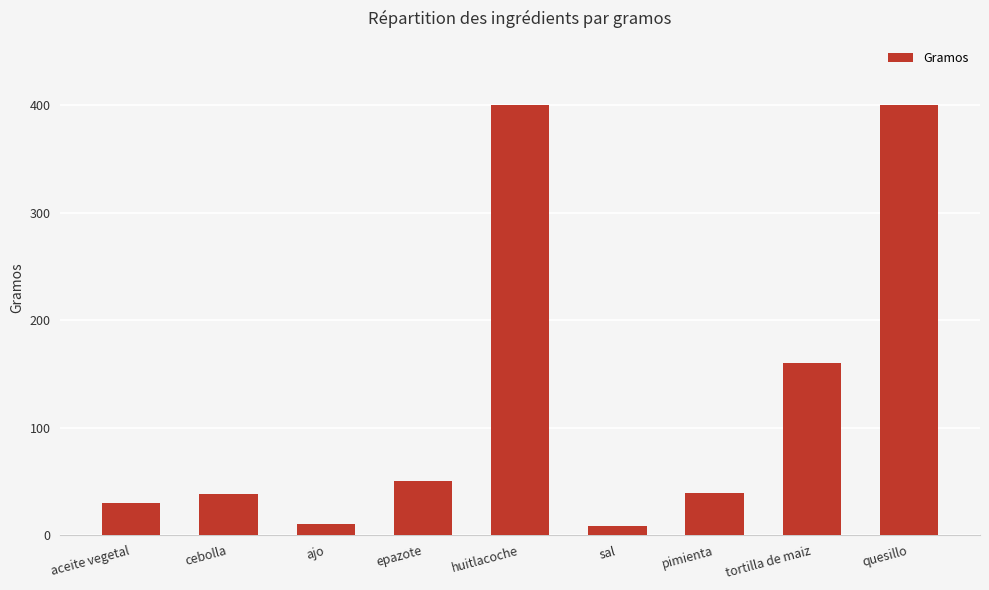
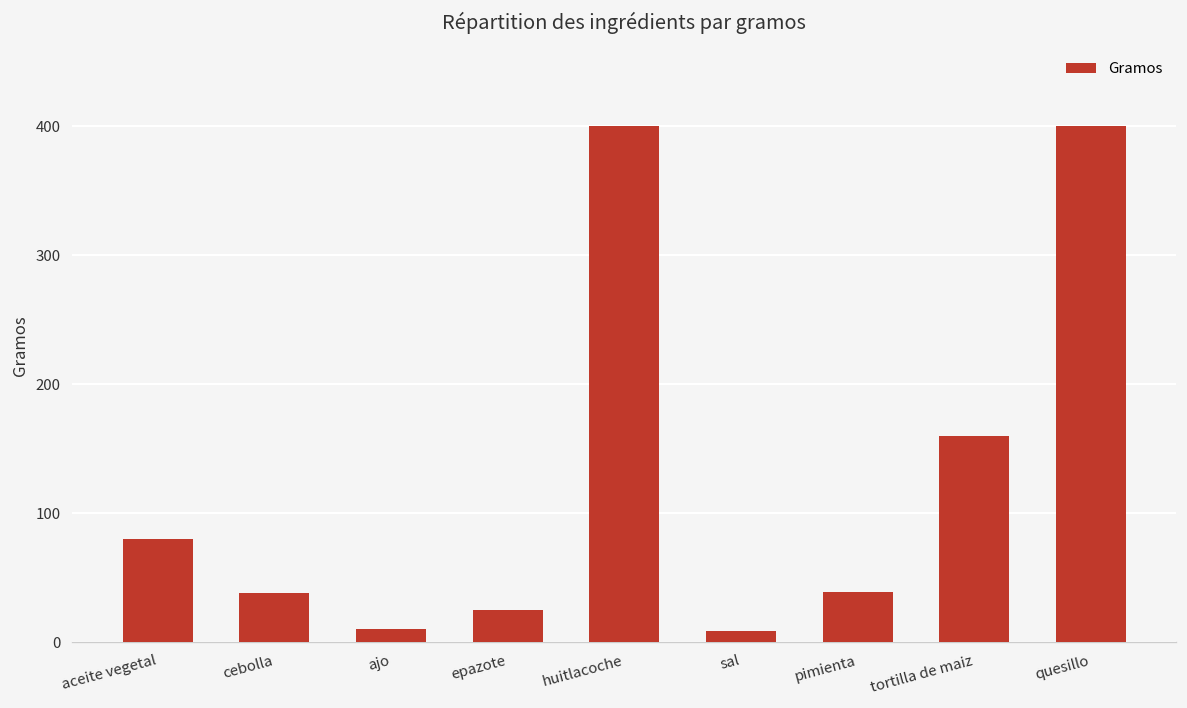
aceite vegetal: 30 -> 80
epazote: 50 -> 25
